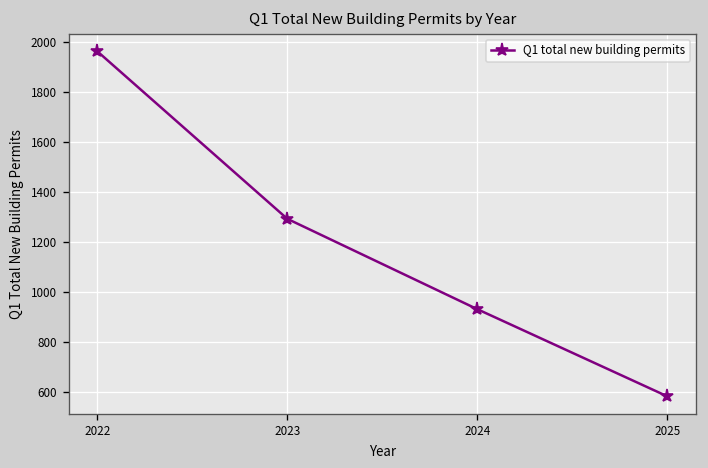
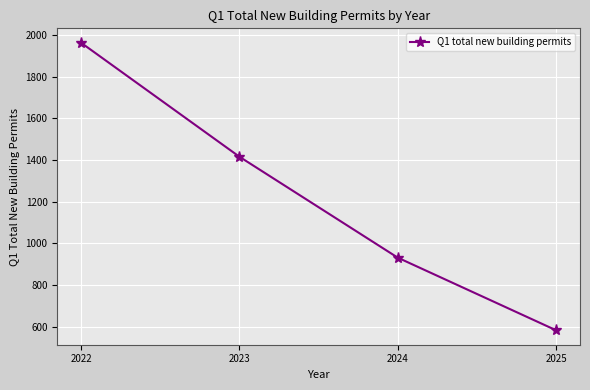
2023: 1290 -> 1420
